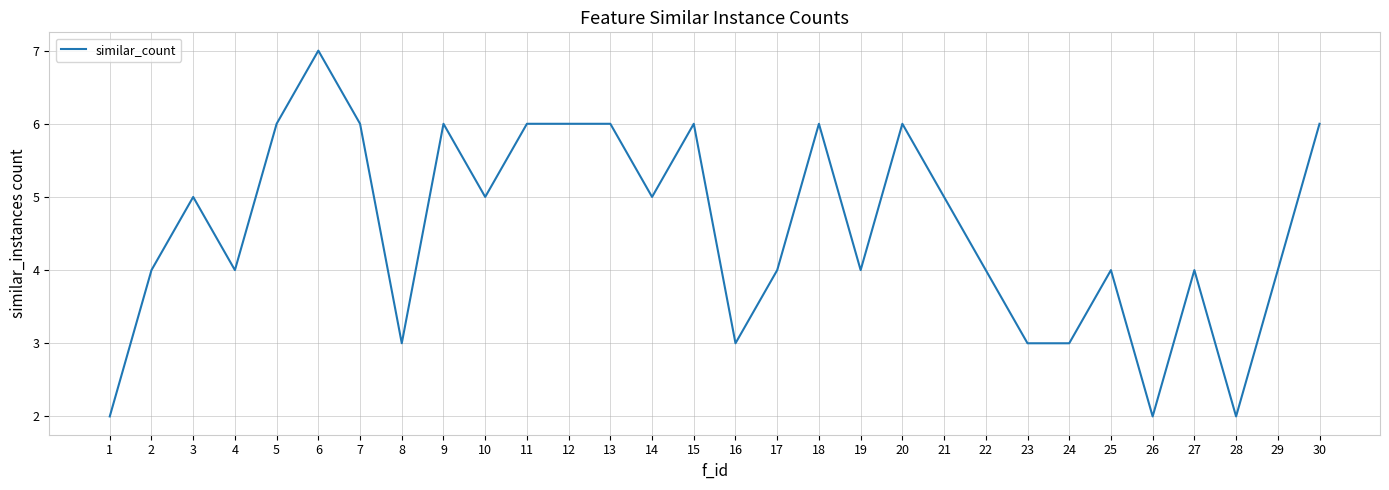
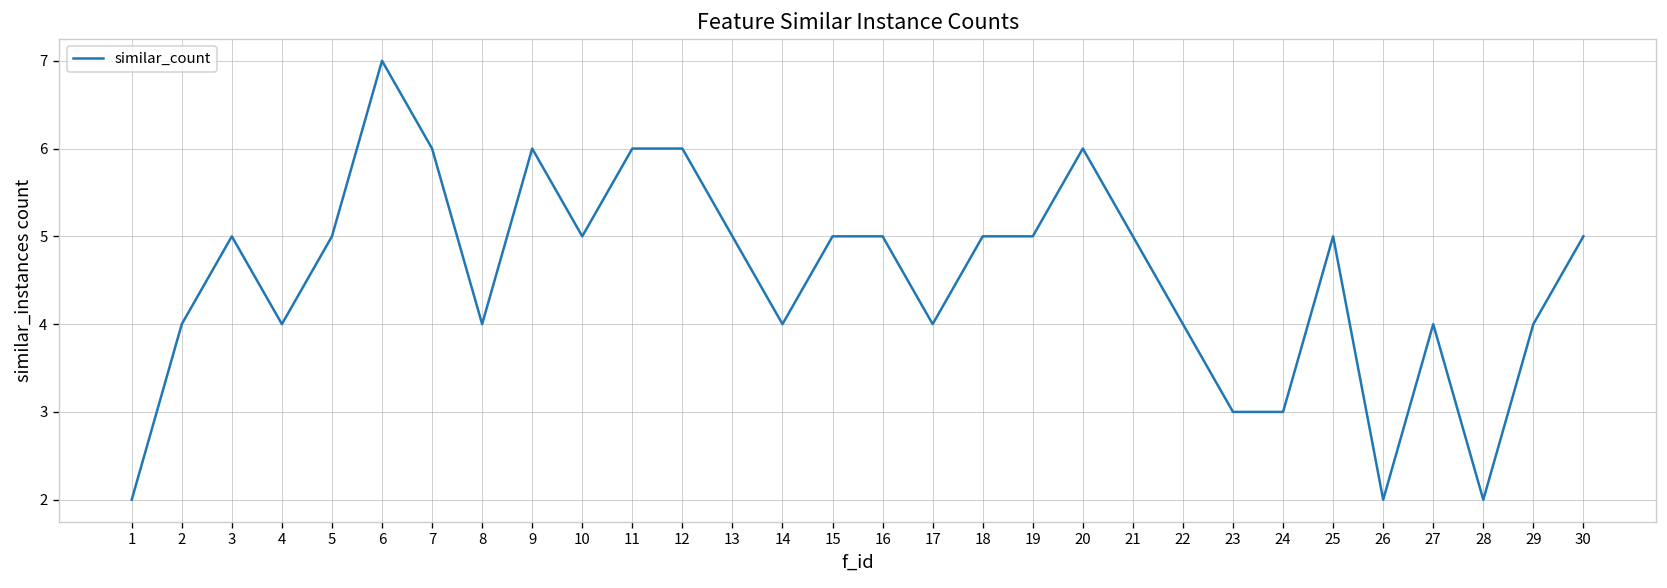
5: 6 -> 5
8: 3 -> 4
13: 6 -> 5
14: 5 -> 4
15: 6 -> 5
16: 3 -> 5
18: 6 -> 5
19: 4 -> 5
25: 4 -> 5
30: 6 -> 5
